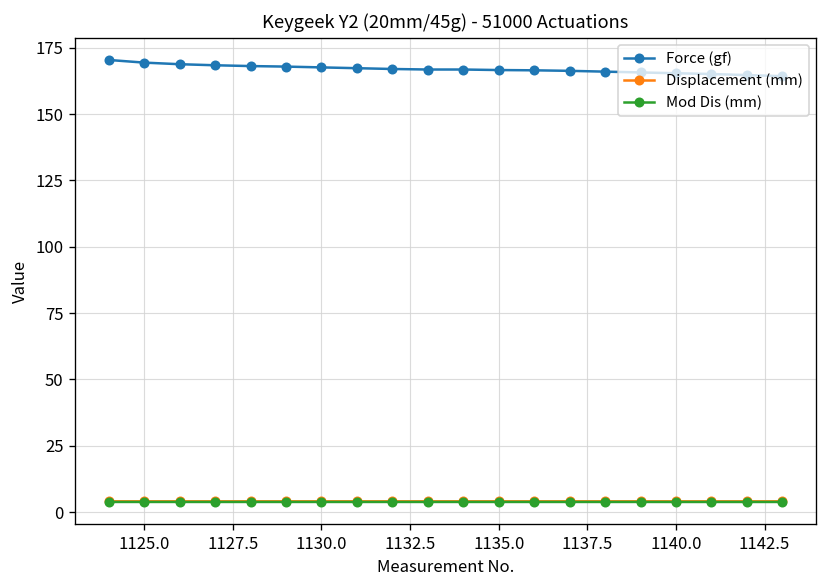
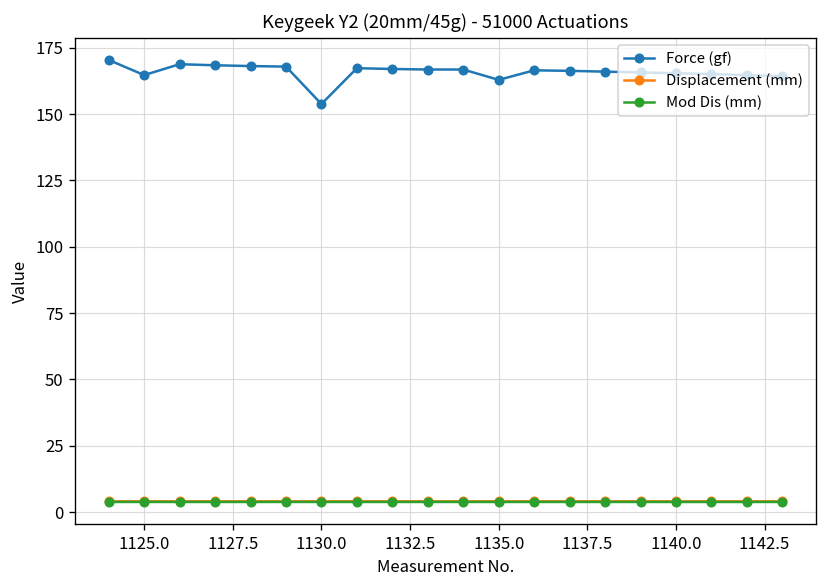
Force (gf), 1125.0: 169 -> 165
Force (gf), 1130.0: 168 -> 154
Force (gf), 1135.0: 167 -> 163
